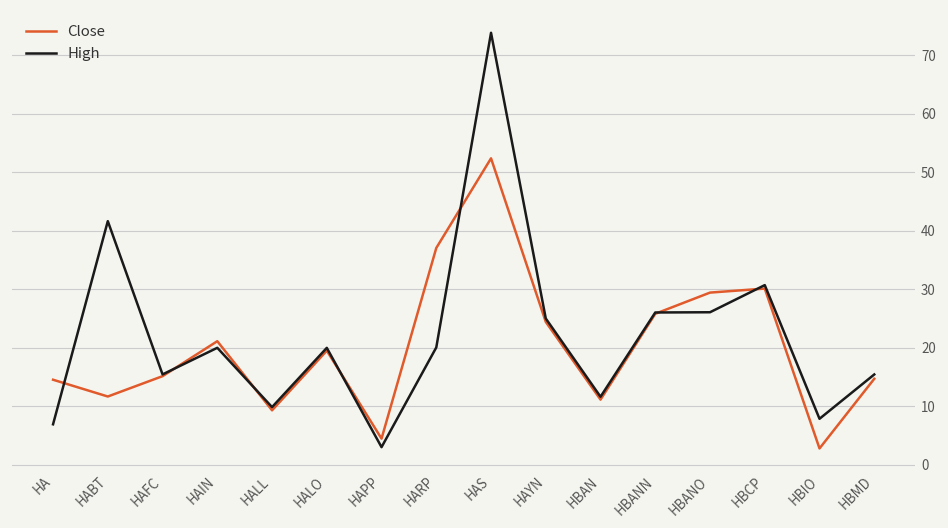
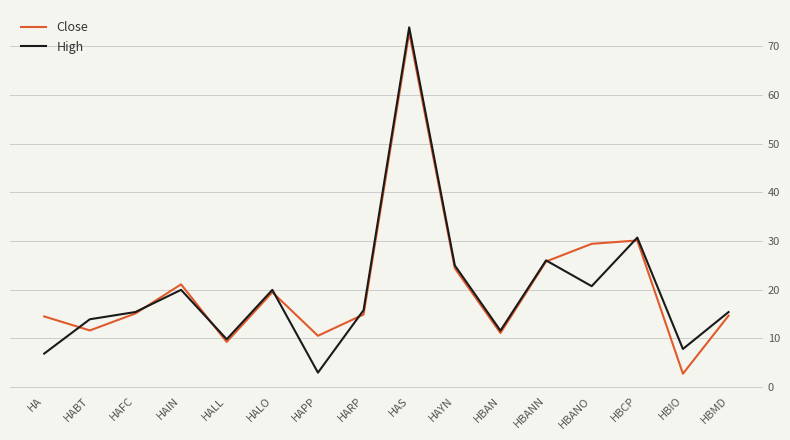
High, HABT: 42 -> 14
Close, HAPP: 4 -> 11
Close, HARP: 37 -> 15
High, HARP: 20 -> 16
Close, HAS: 52 -> 73
High, HBANO: 26 -> 21
